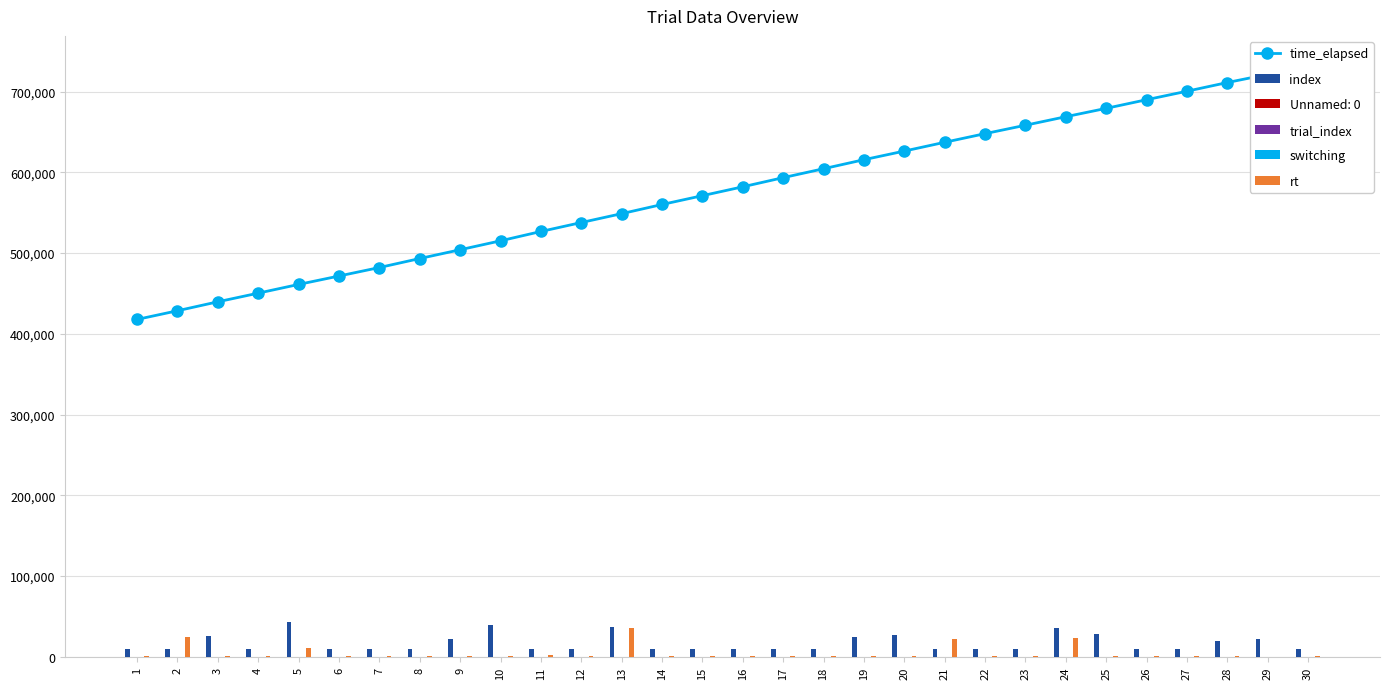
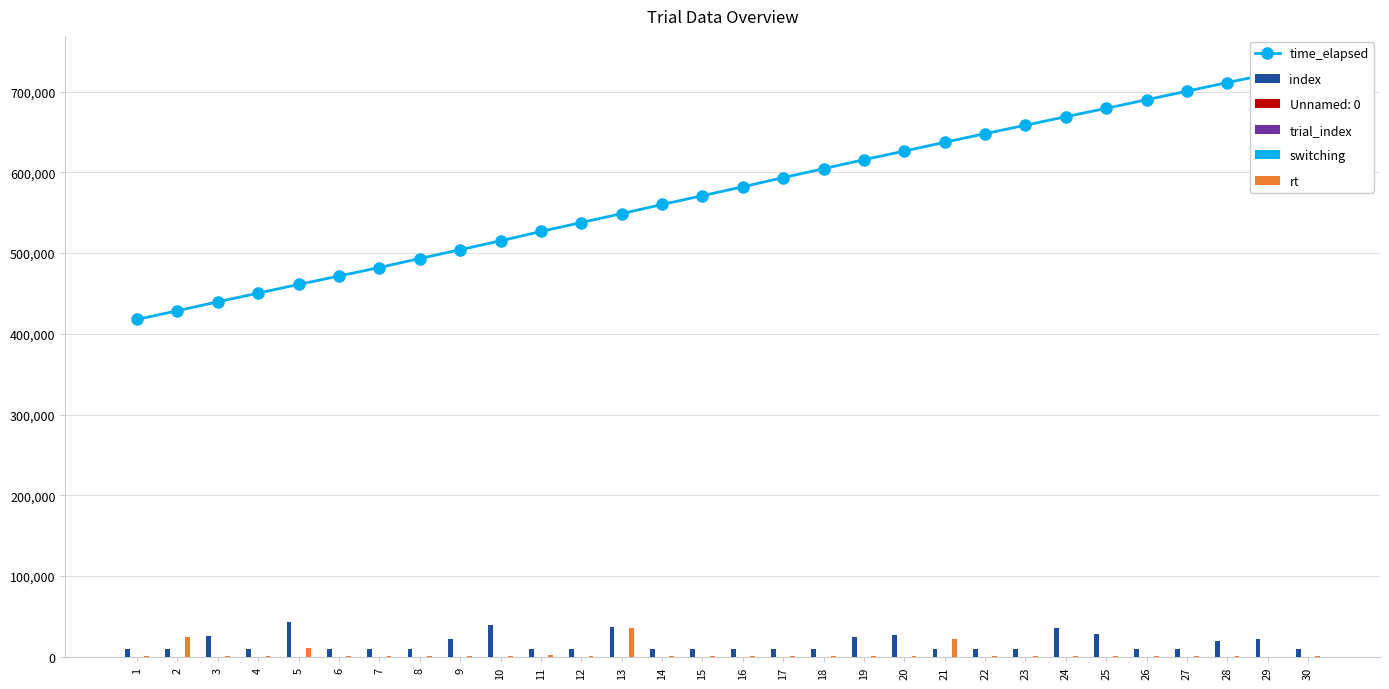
rt, 24: 20,000 -> 0
